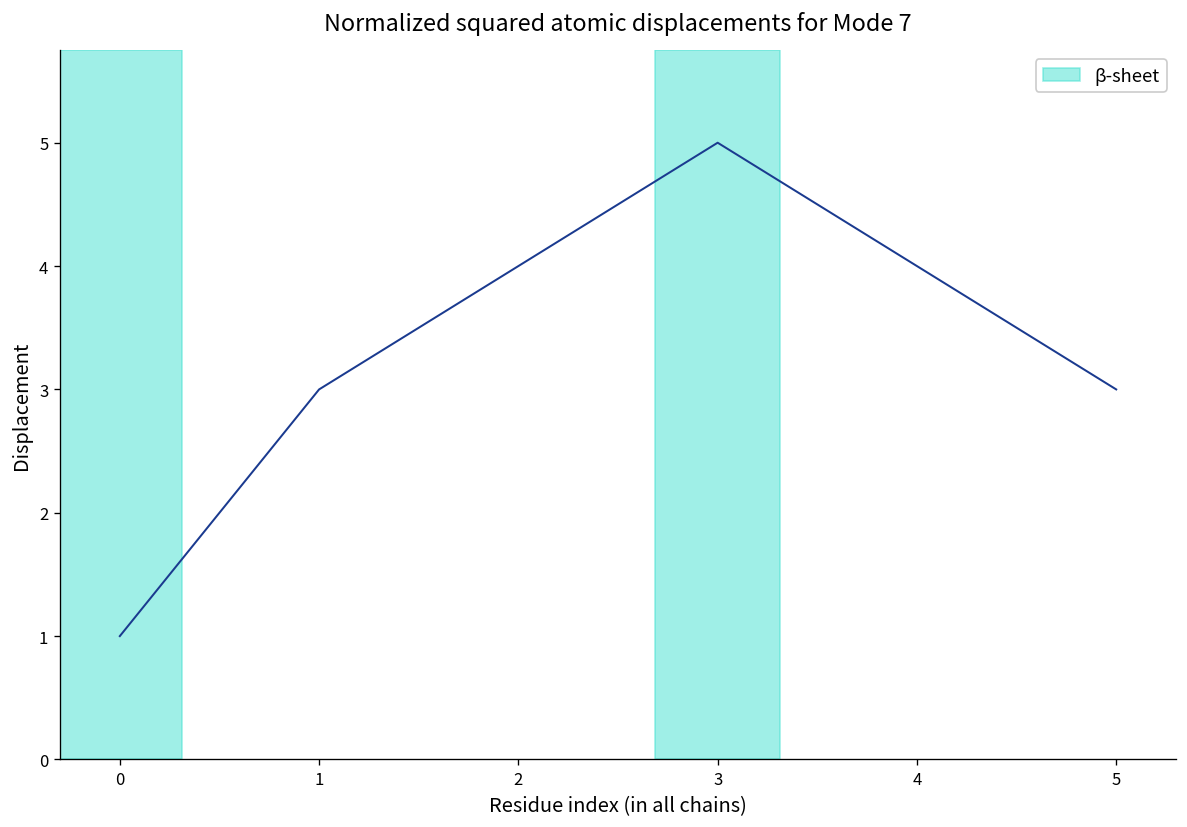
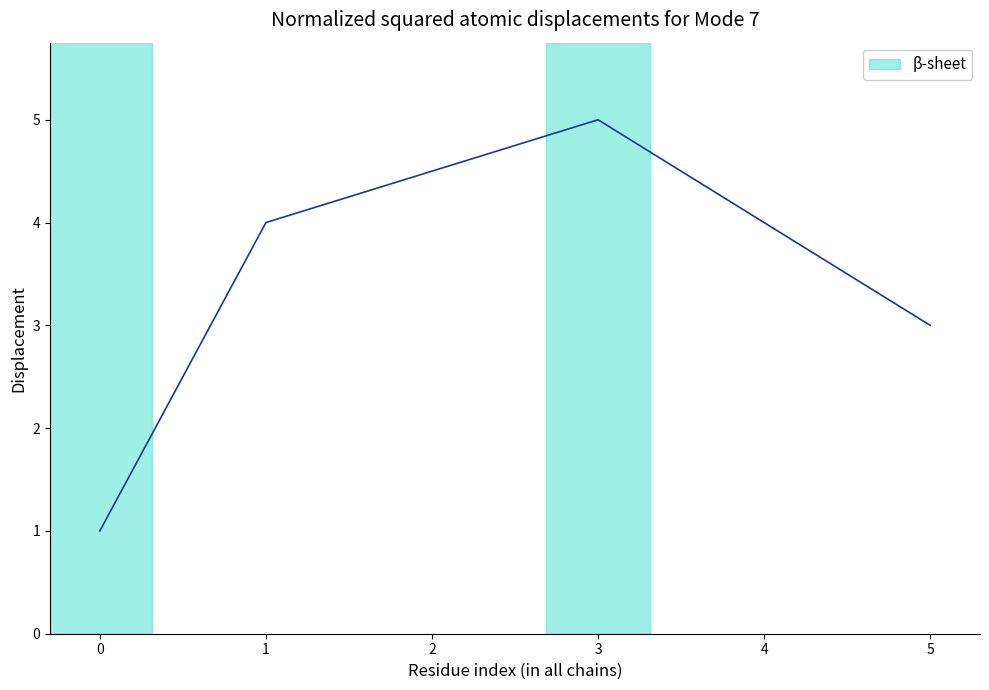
1: 3 -> 4
